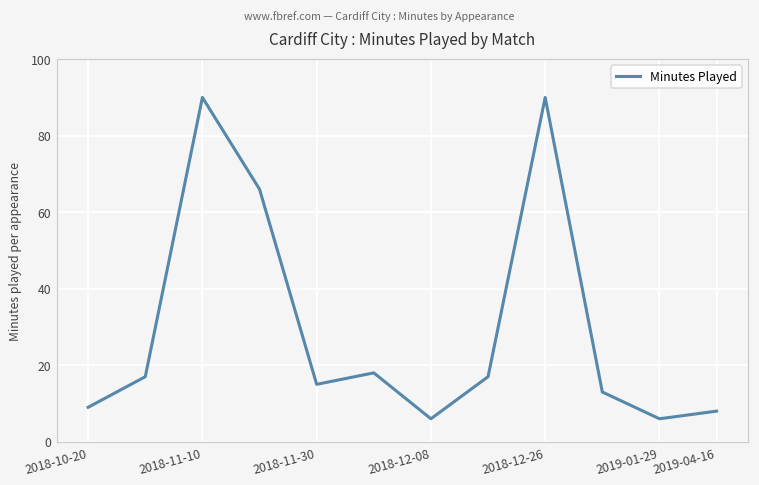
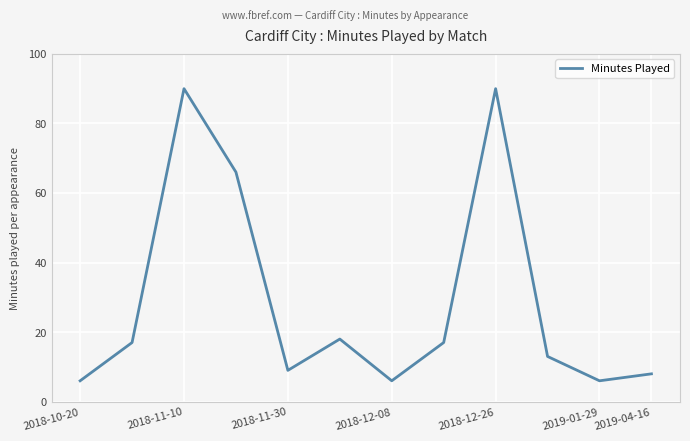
2018-10-20: 9 -> 6
2018-11-30: 15 -> 9
